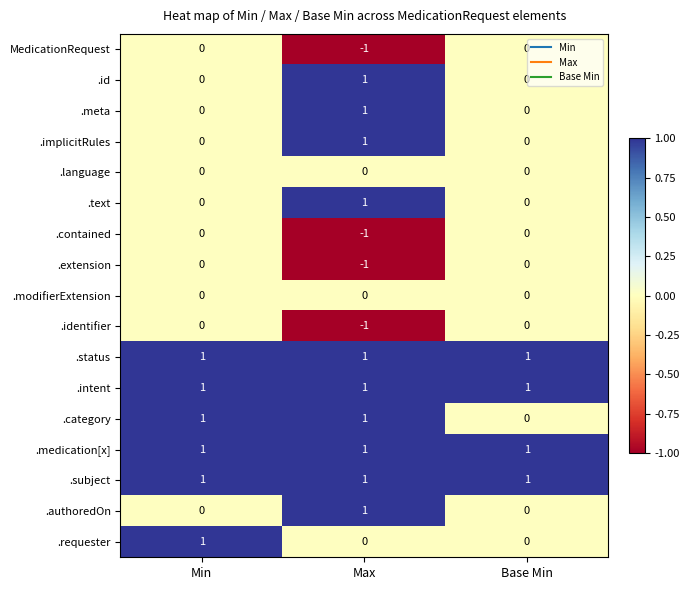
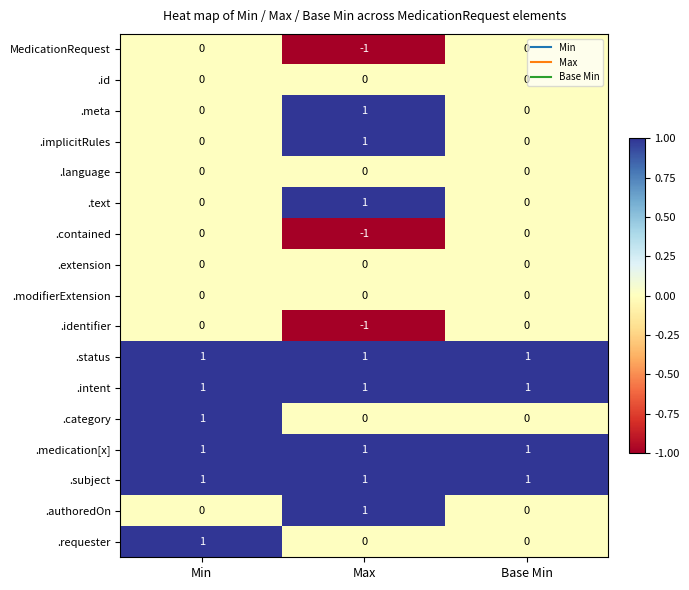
.id, Max: 1 -> 0
.extension, Max: -1 -> 0
.category, Max: 1 -> 0
